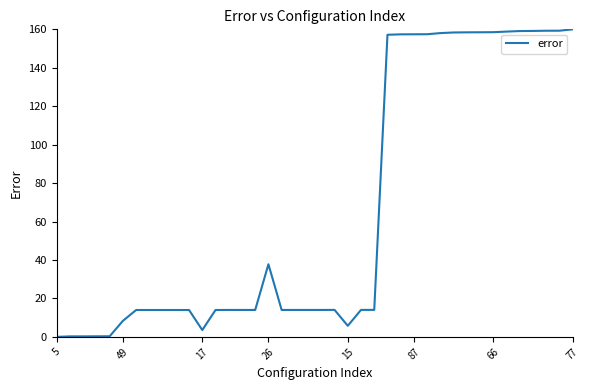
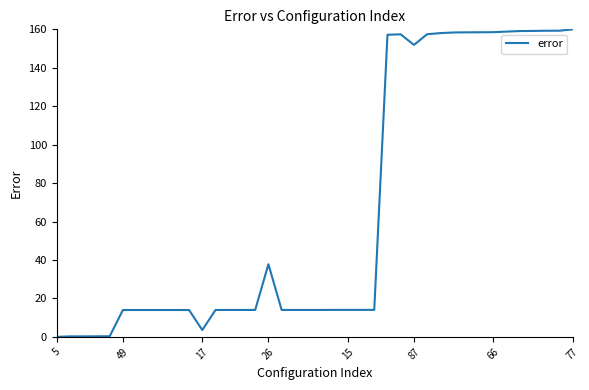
49: 8 -> 14
15: 6 -> 14
87: 157 -> 152
